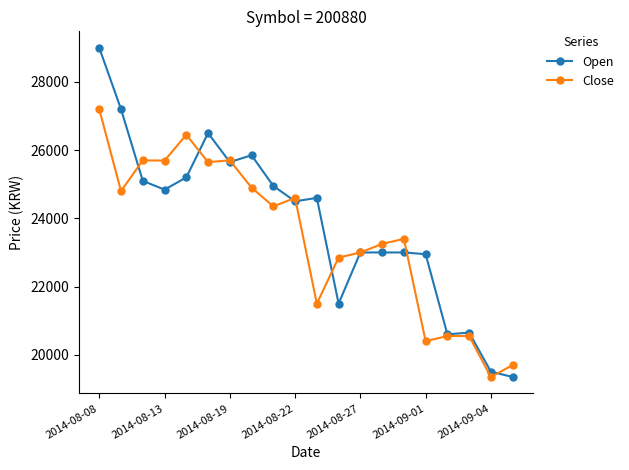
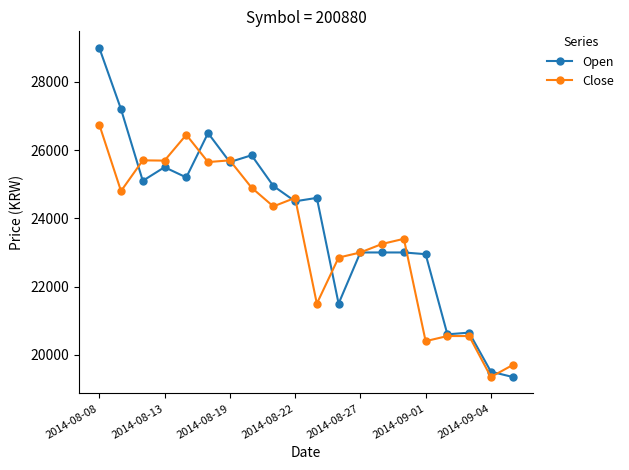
Close, 2014-08-08: 27200 -> 26800
Open, 2014-08-13: 24800 -> 25500
